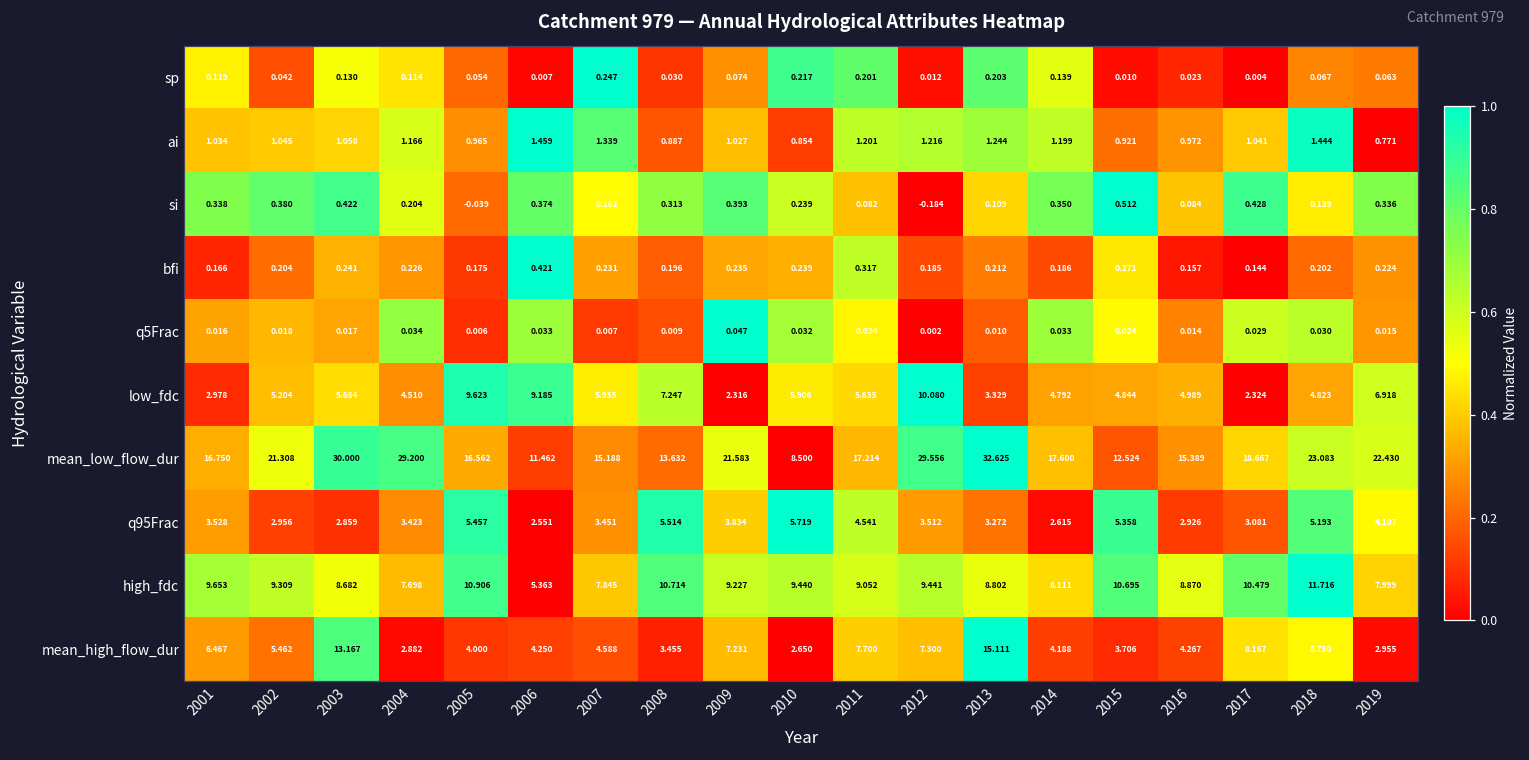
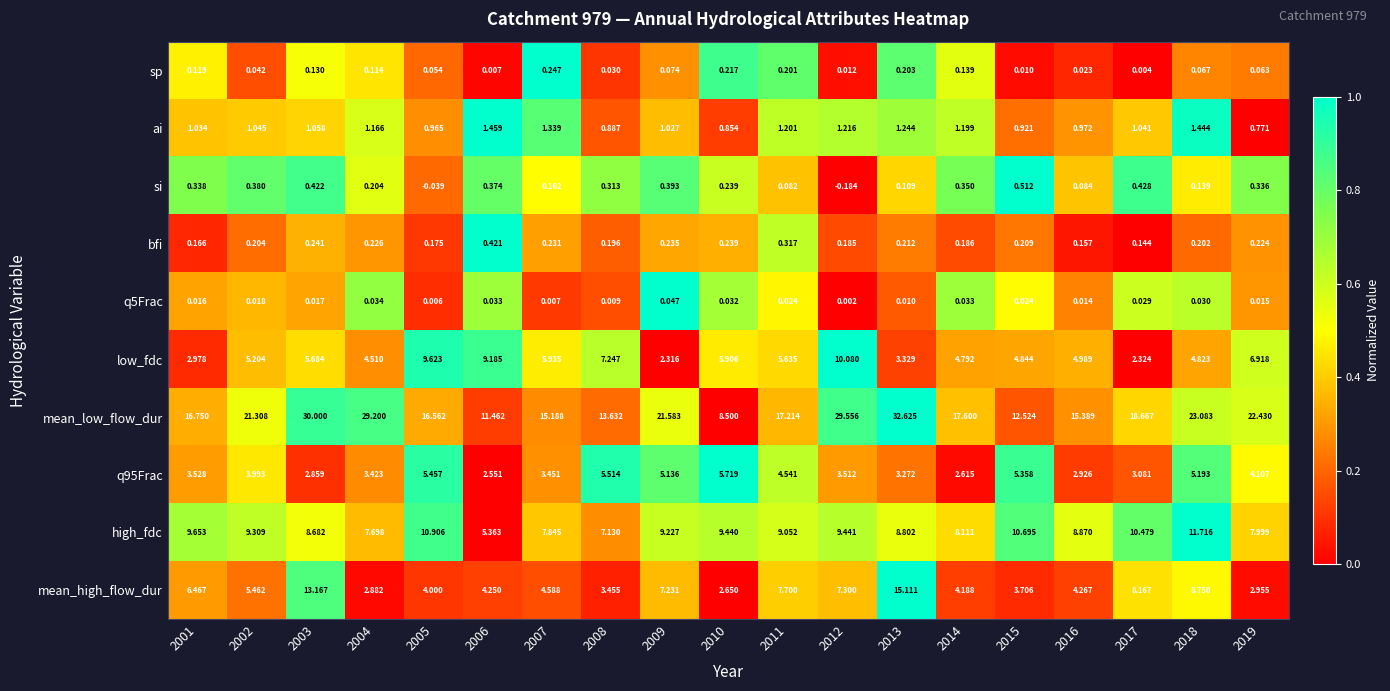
bfi, 2015: 0.271 -> 0.209
q95Frac, 2002: 2.956 -> 3.993
q95Frac, 2009: 3.834 -> 5.136
high_fdc, 2008: 10.714 -> 7.130
